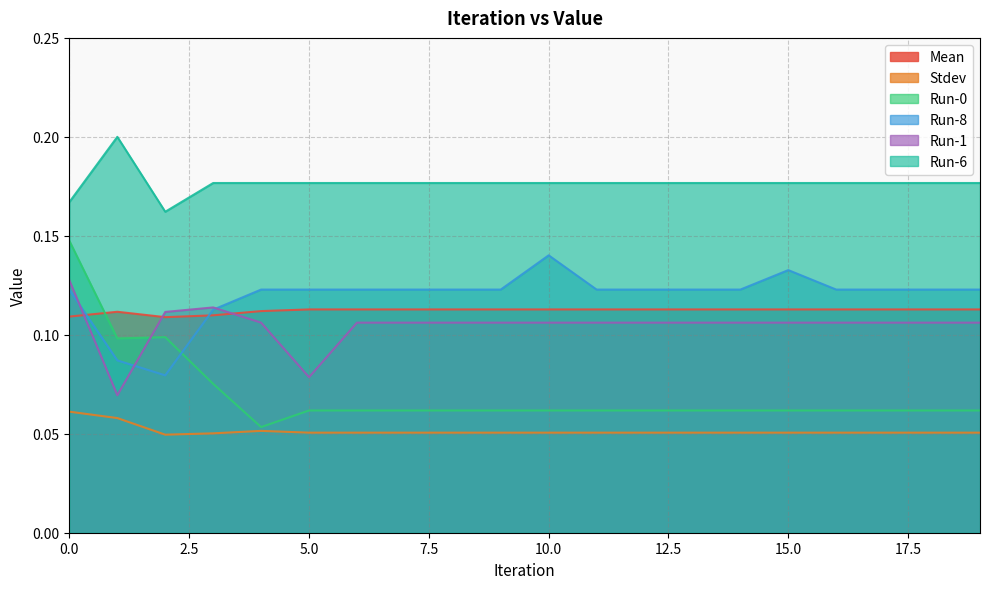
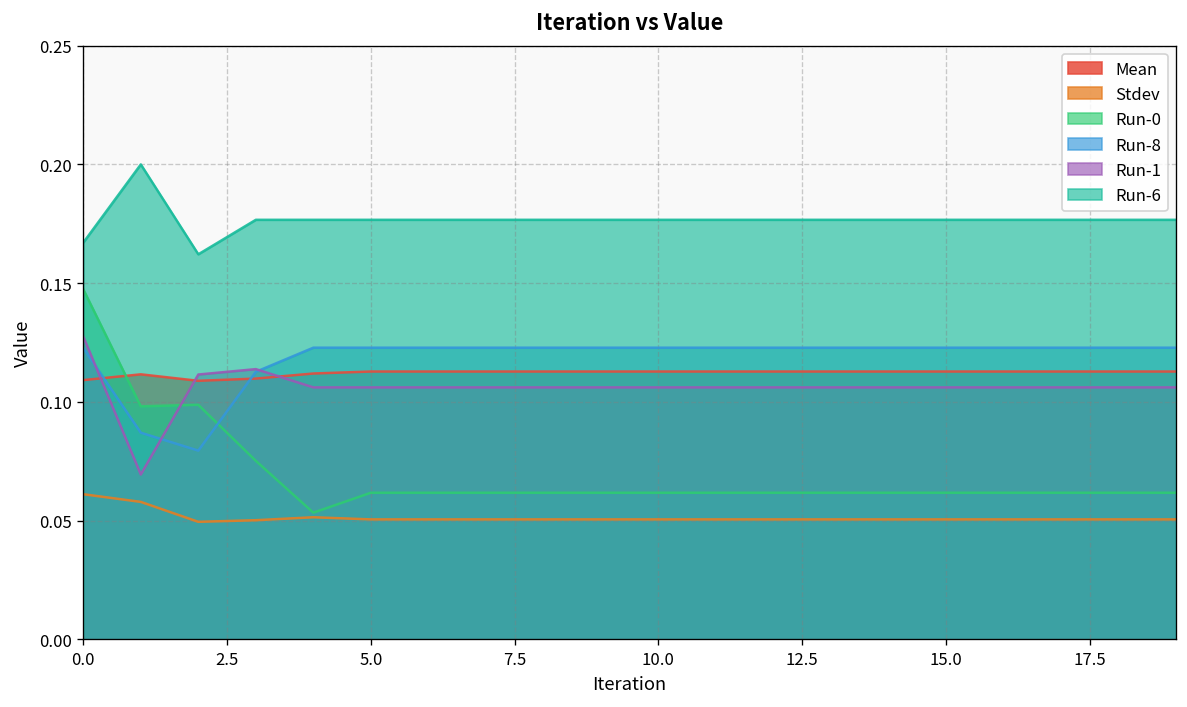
Run-1, 5.0: 0.079 -> 0.106
Run-8, 10.0: 0.140 -> 0.123
Run-8, 15.0: 0.133 -> 0.123
